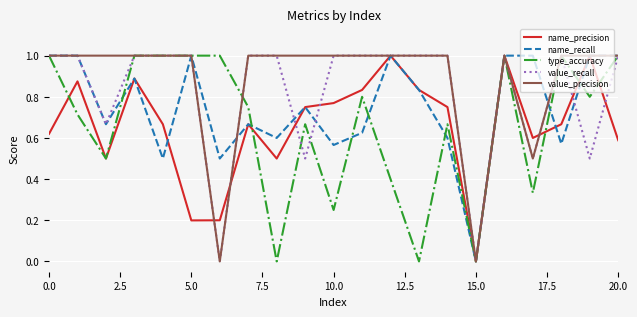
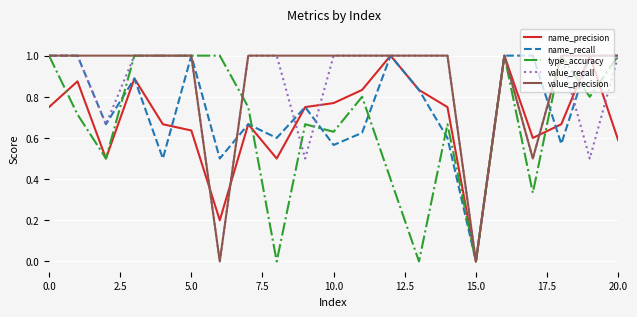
name_precision, 0.0: 0.62 -> 0.75
name_precision, 5.0: 0.20 -> 0.64
type_accuracy, 10.0: 0.25 -> 0.63
